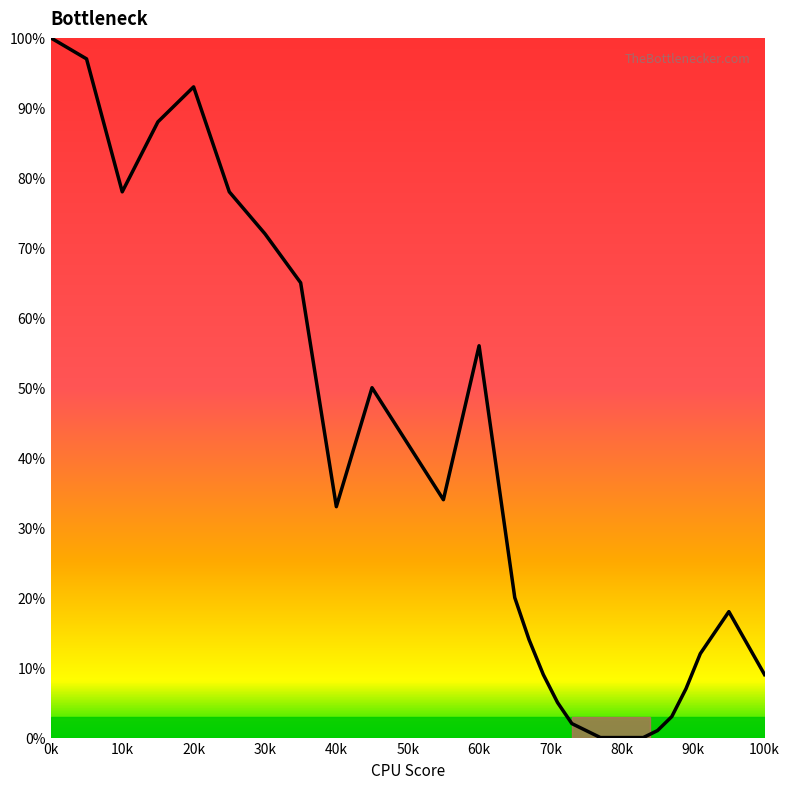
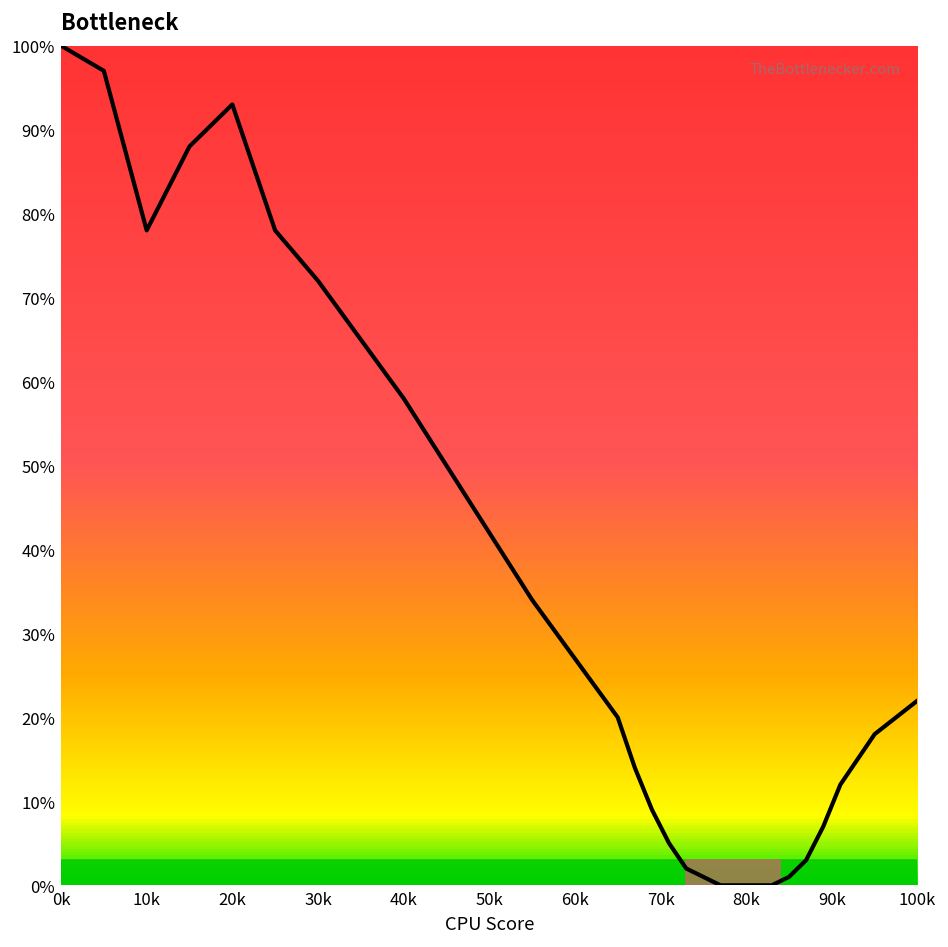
40k: 33% -> 58%
60k: 56% -> 27%
100k: 9% -> 22%
